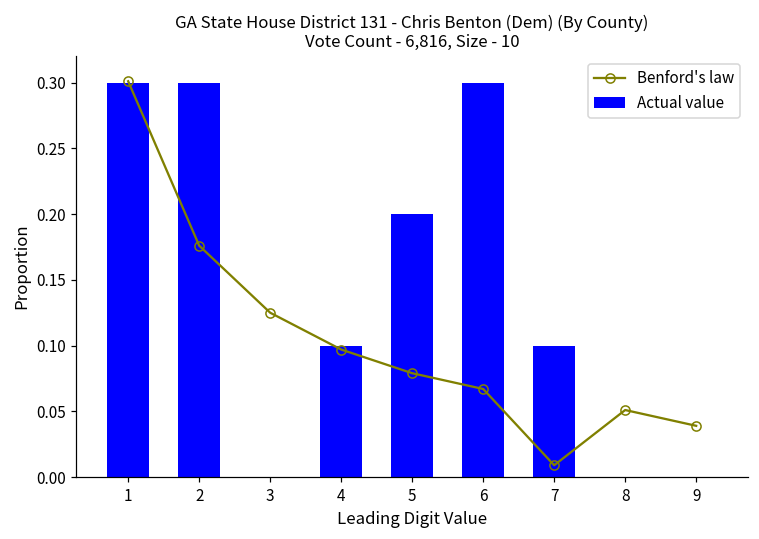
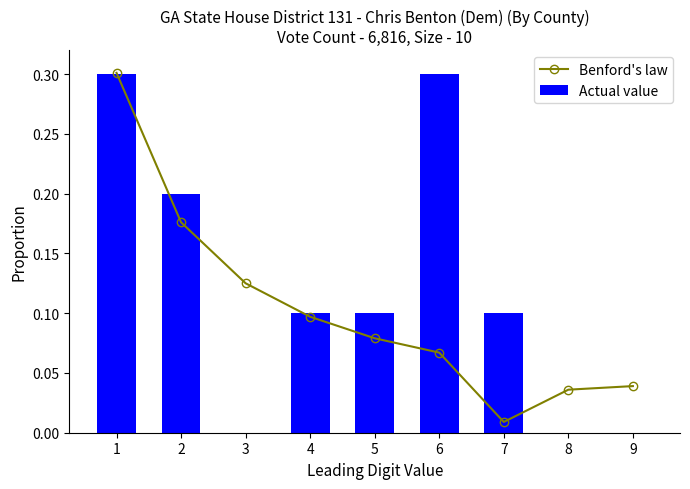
Actual value, 2: 0.3 -> 0.2
Actual value, 5: 0.2 -> 0.1
Benford's law, 8: 0.051 -> 0.036
